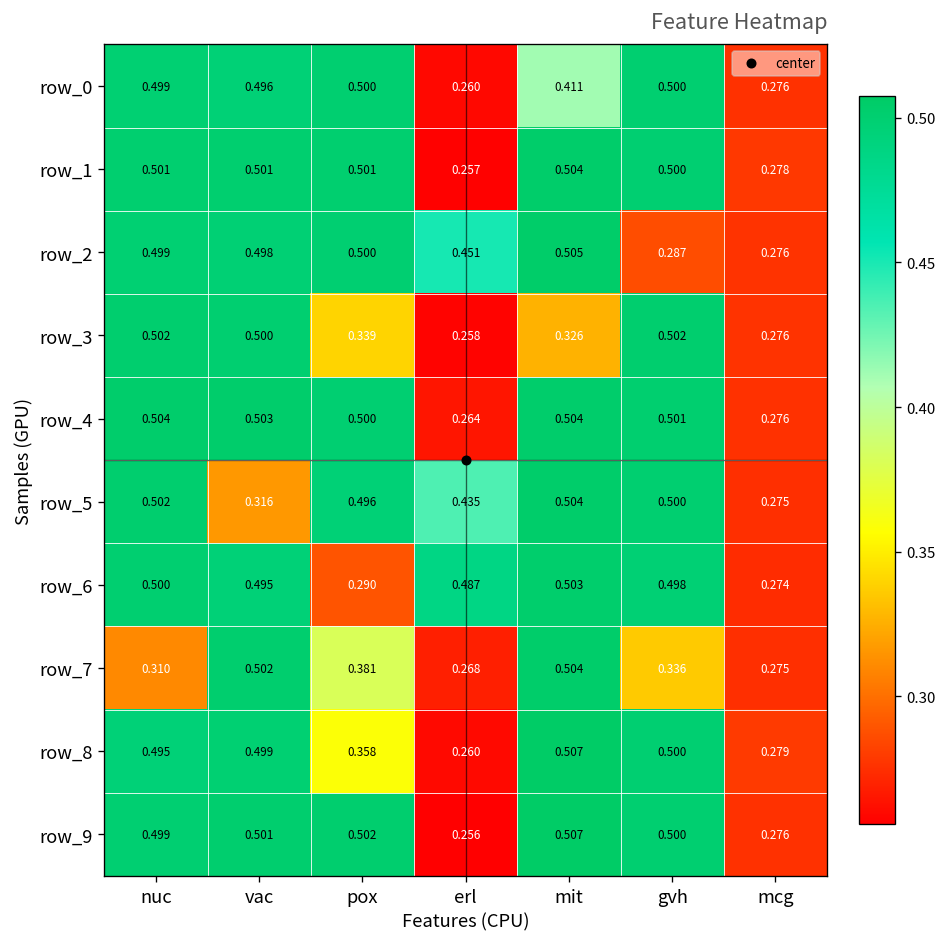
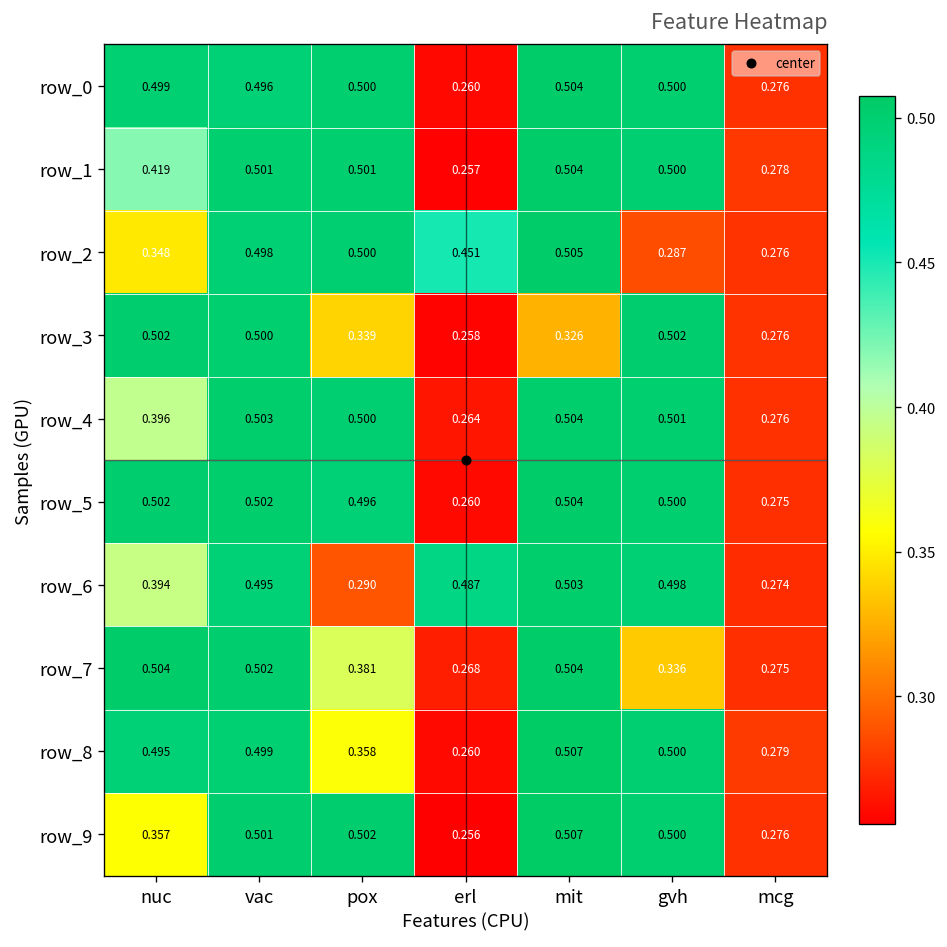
row_0, mit: 0.411 -> 0.504
row_1, nuc: 0.501 -> 0.419
row_2, nuc: 0.499 -> 0.348
row_4, nuc: 0.504 -> 0.396
row_5, vac: 0.316 -> 0.502
row_5, erl: 0.435 -> 0.260
row_6, nuc: 0.500 -> 0.394
row_7, nuc: 0.310 -> 0.504
row_9, nuc: 0.499 -> 0.357
